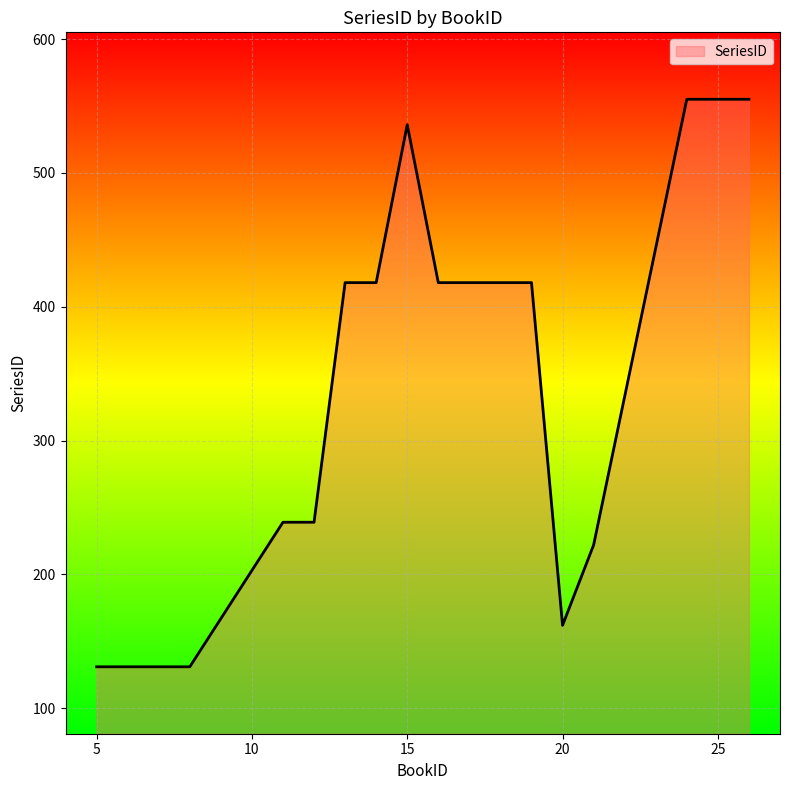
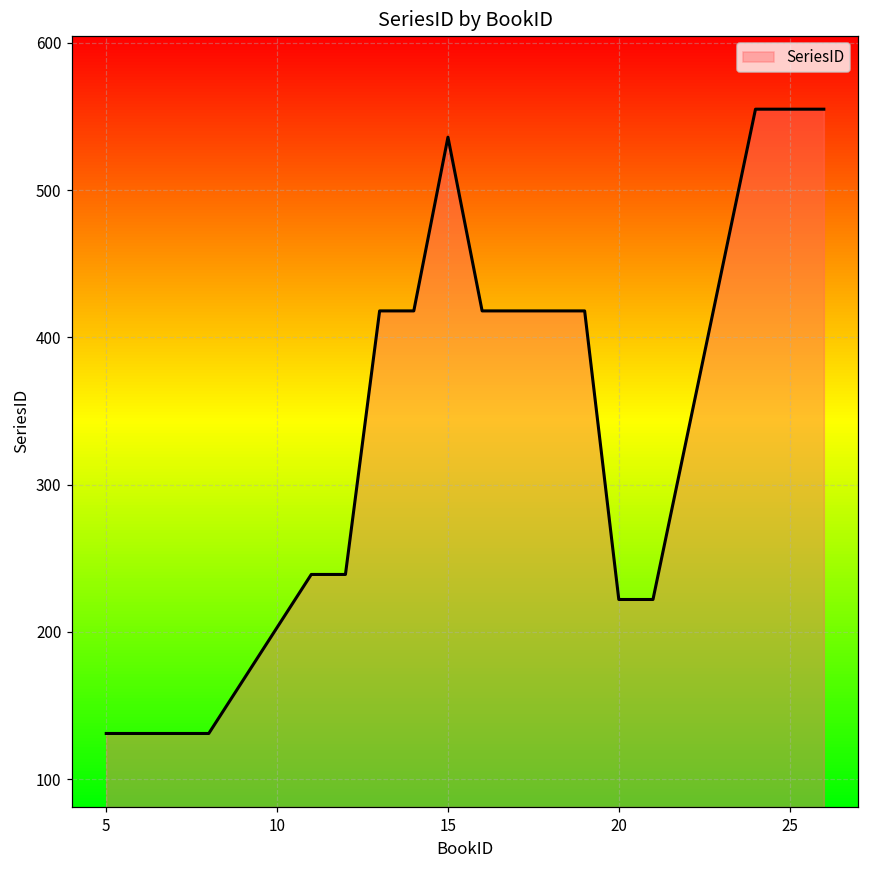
20: 162 -> 222
